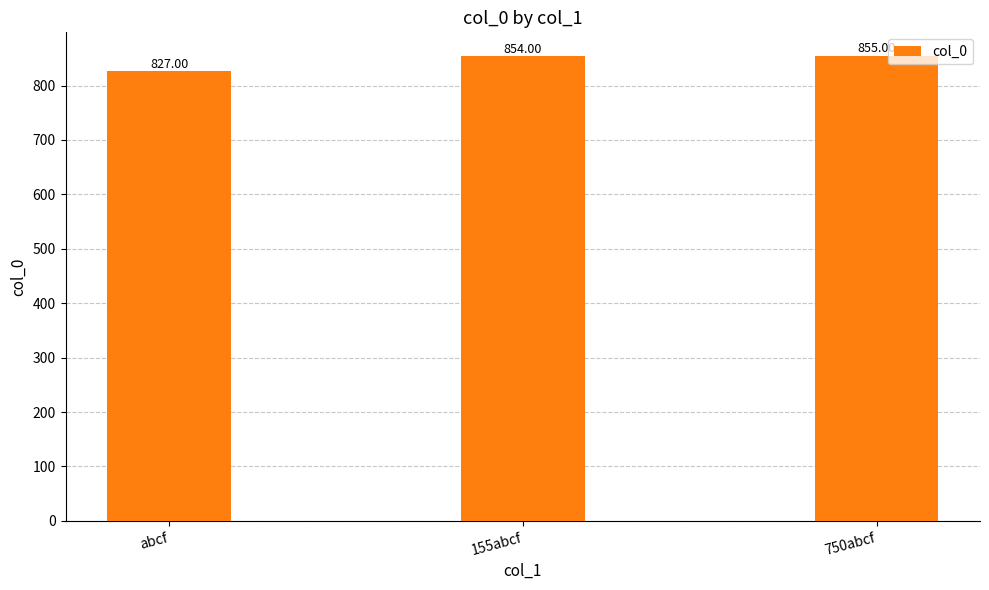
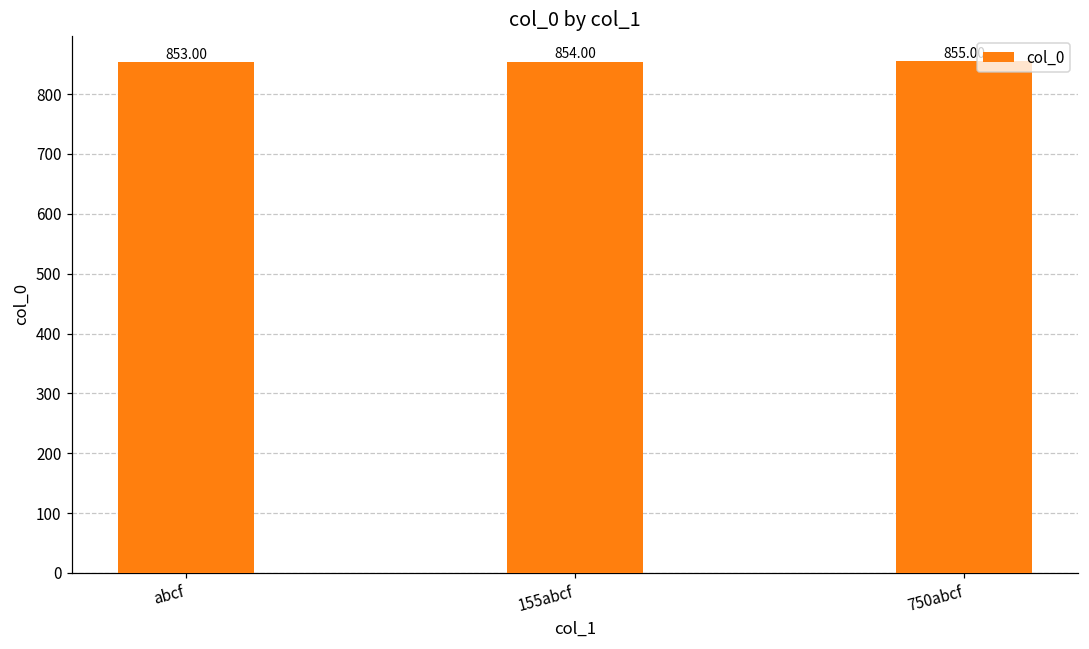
abcf: 827.00 -> 853.00
